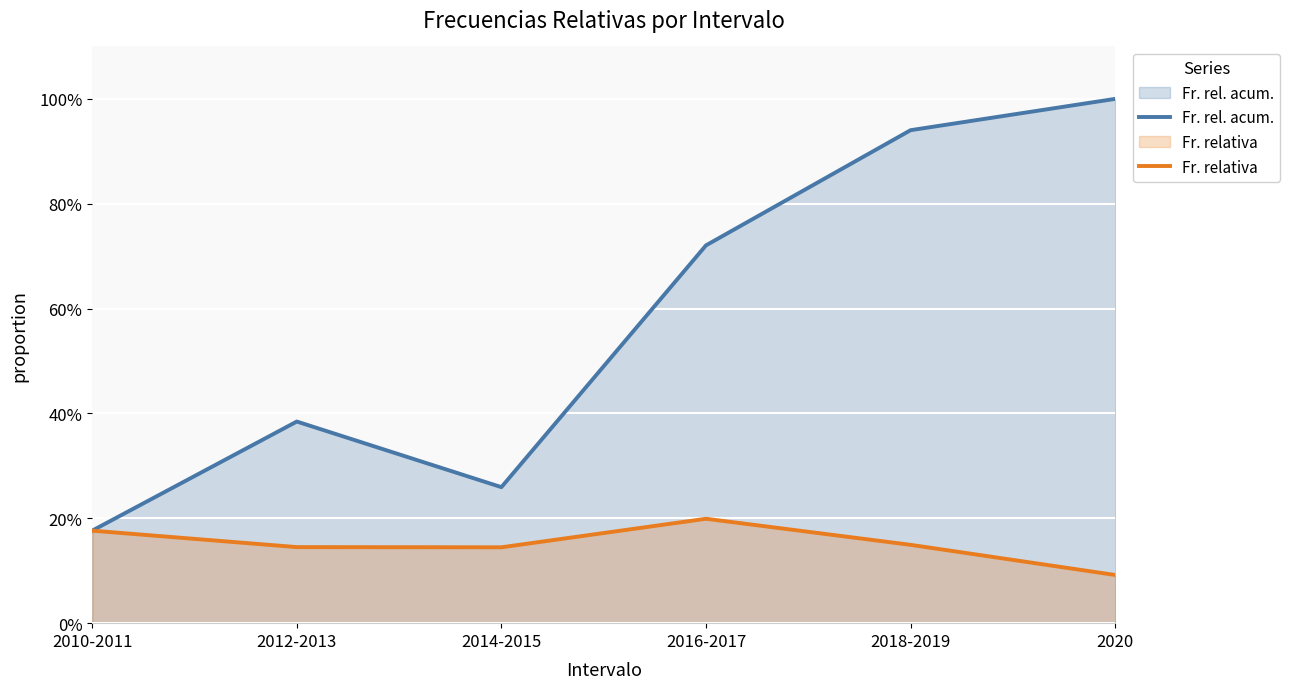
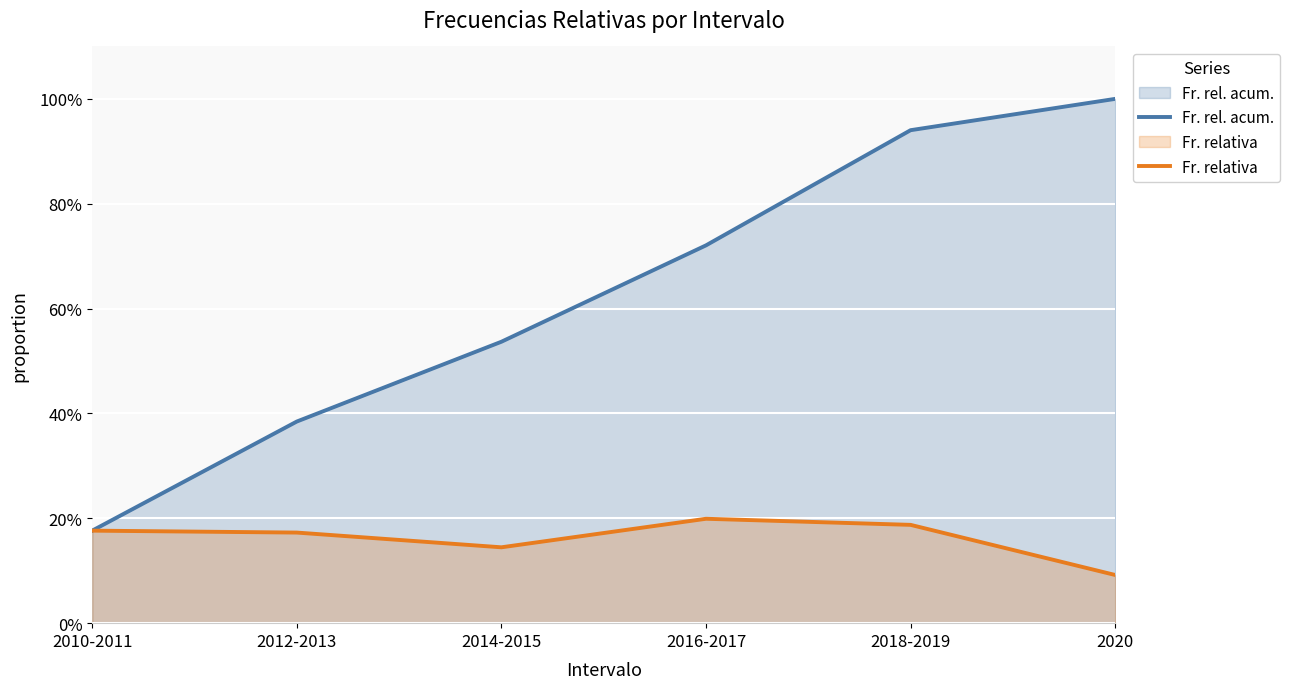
Fr. relativa, 2012-2013: 15% -> 17%
Fr. rel. acum., 2014-2015: 26% -> 54%
Fr. relativa, 2018-2019: 15% -> 19%
